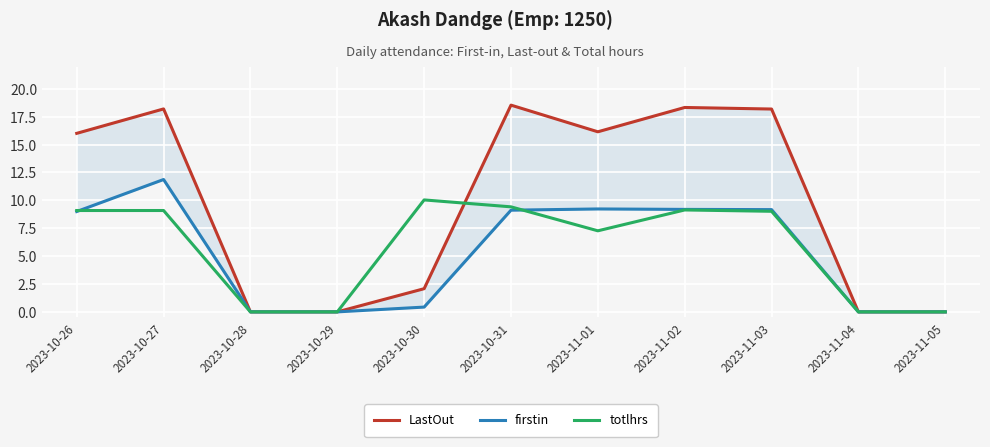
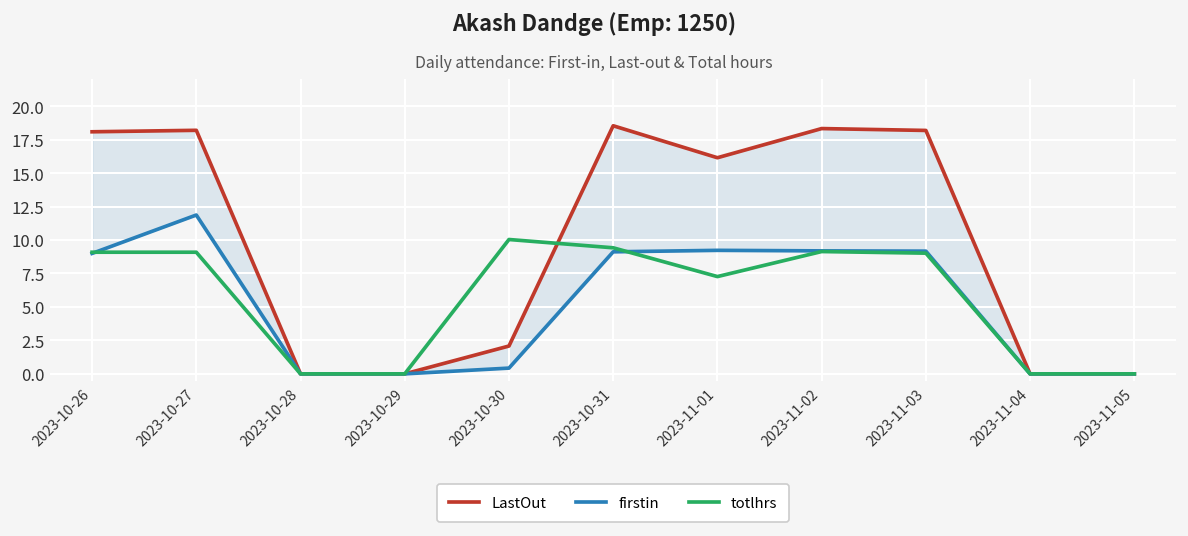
LastOut, 2023-10-26: 16.0 -> 18.1
